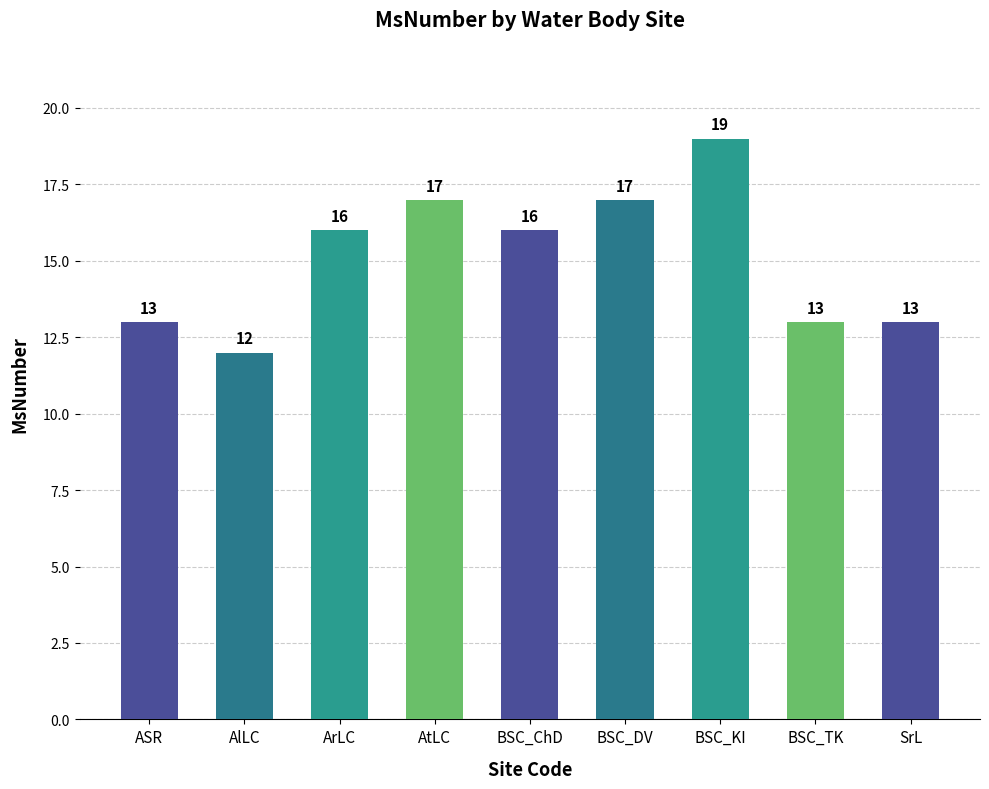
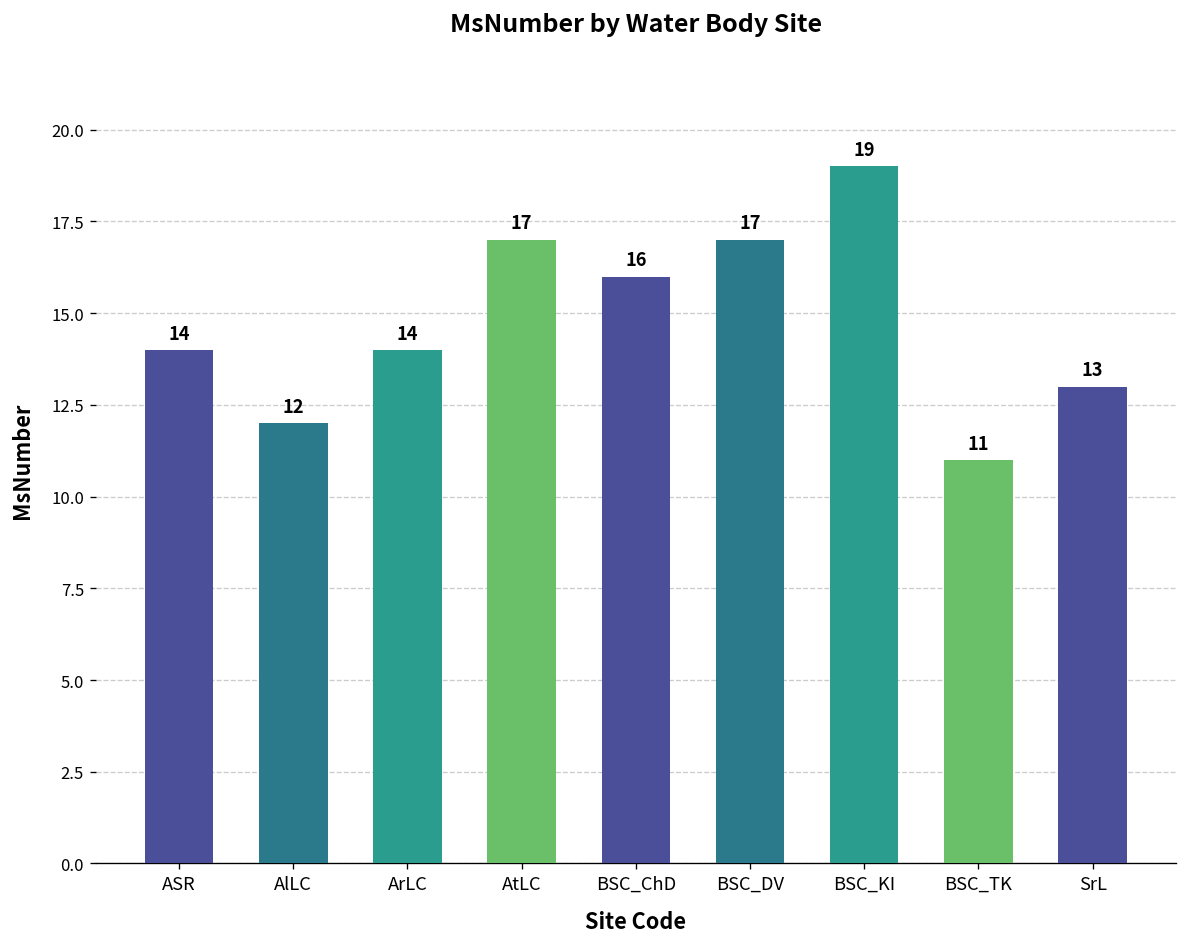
ASR: 13 -> 14
ArLC: 16 -> 14
BSC_TK: 13 -> 11
